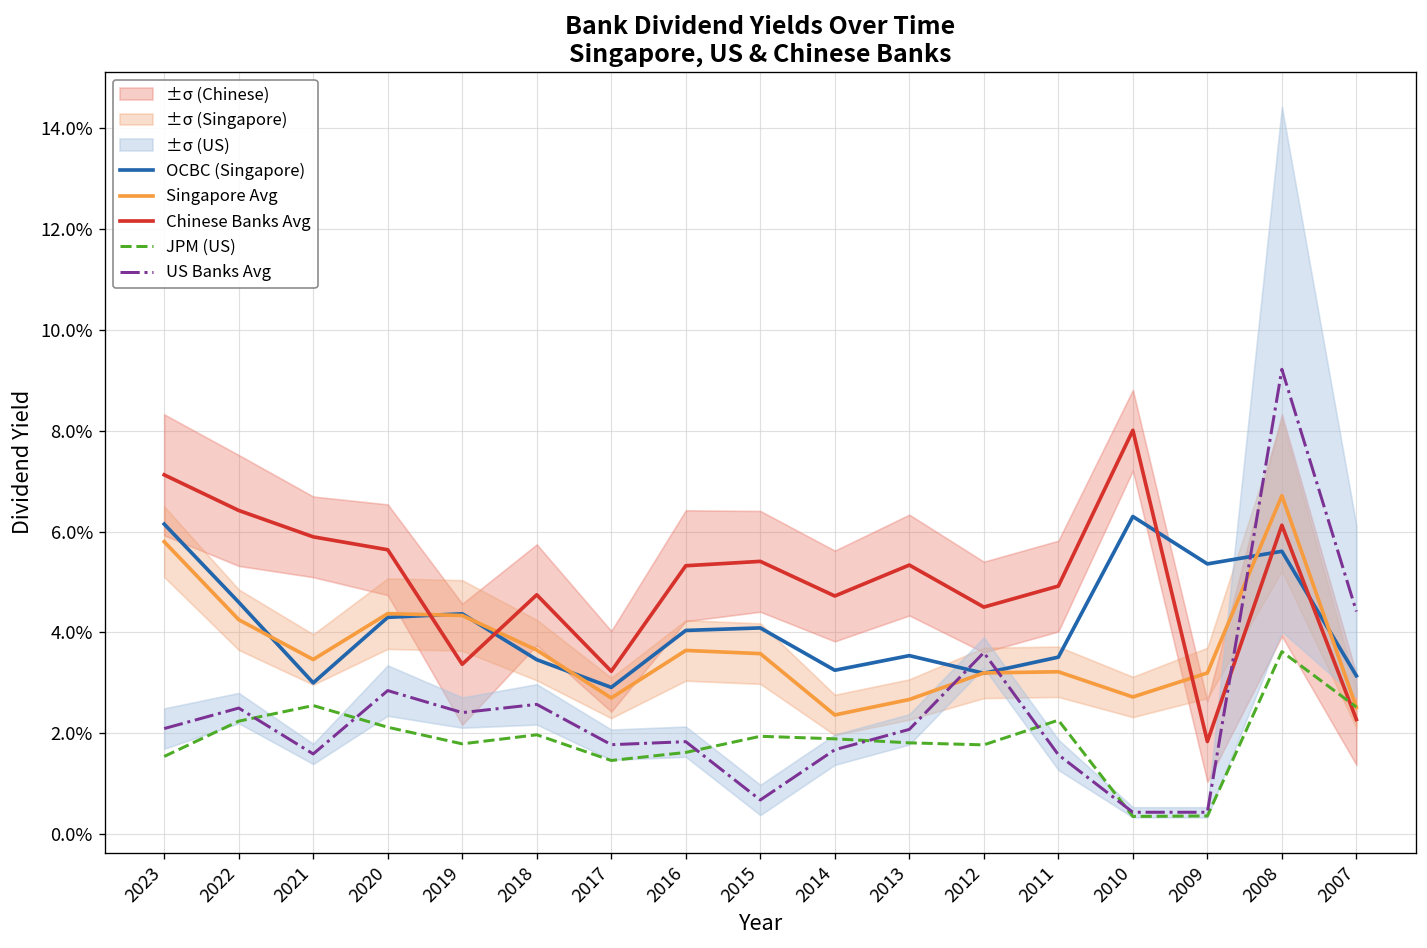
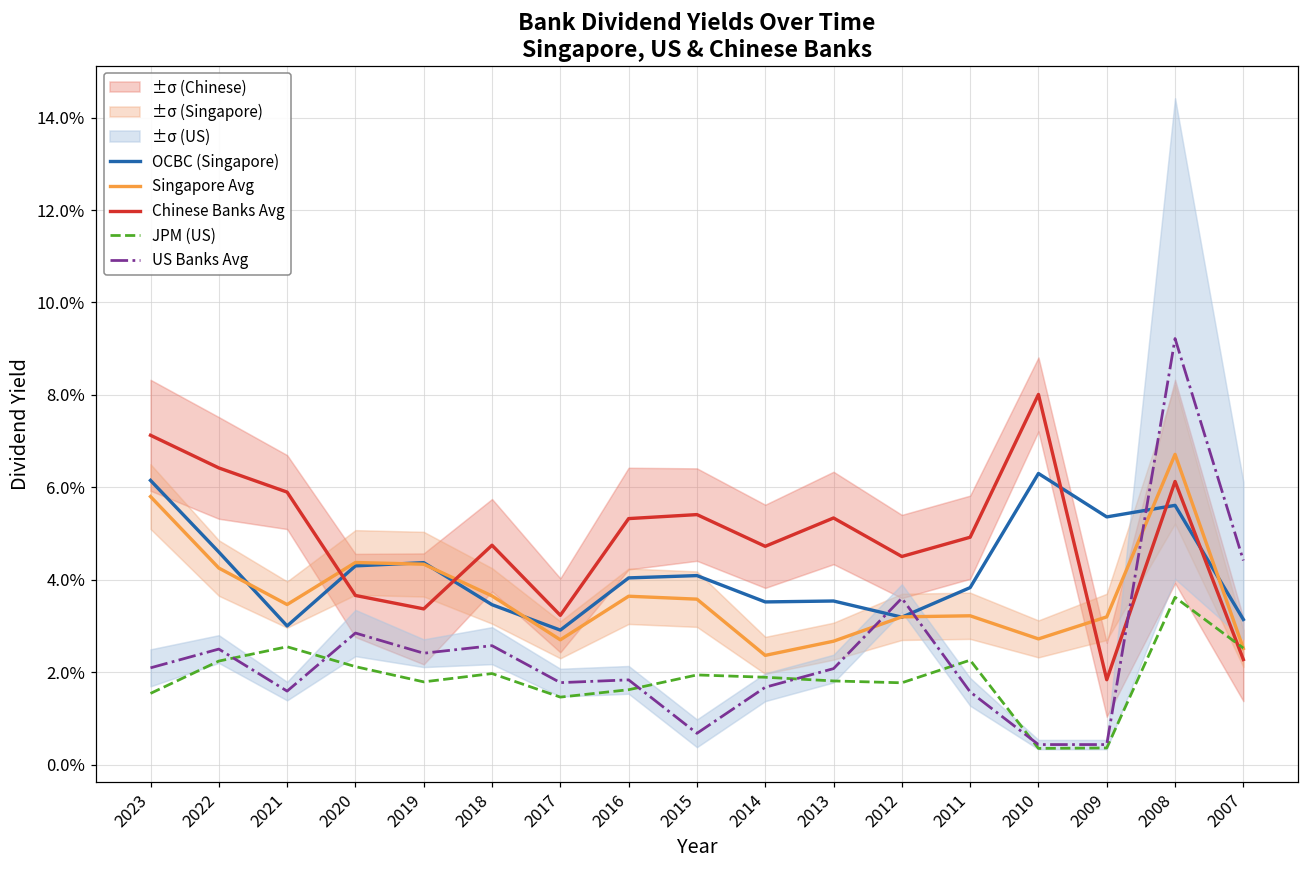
Chinese Banks Avg, 2020: 5.6% -> 3.7%
OCBC (Singapore), 2014: 3.3% -> 3.5%
OCBC (Singapore), 2011: 3.5% -> 3.8%
